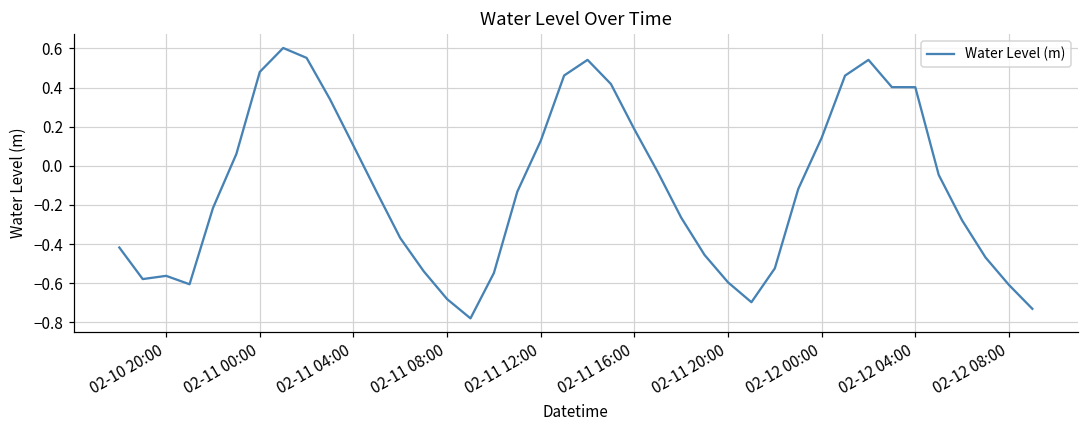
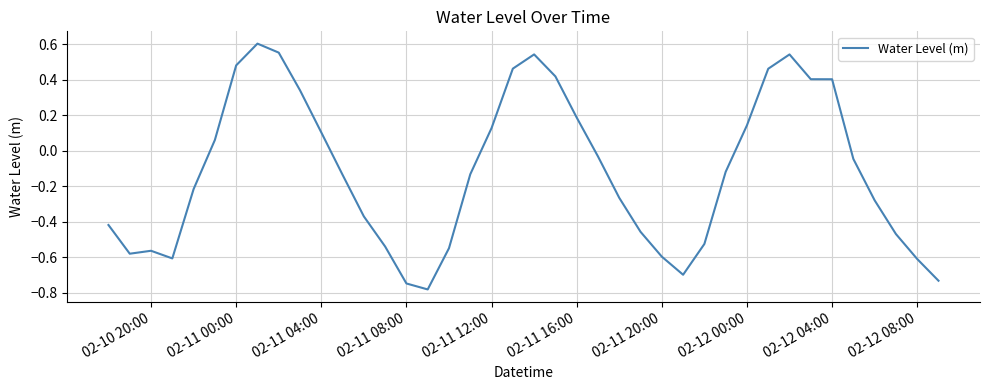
02-11 08:00: -0.68 -> -0.75
